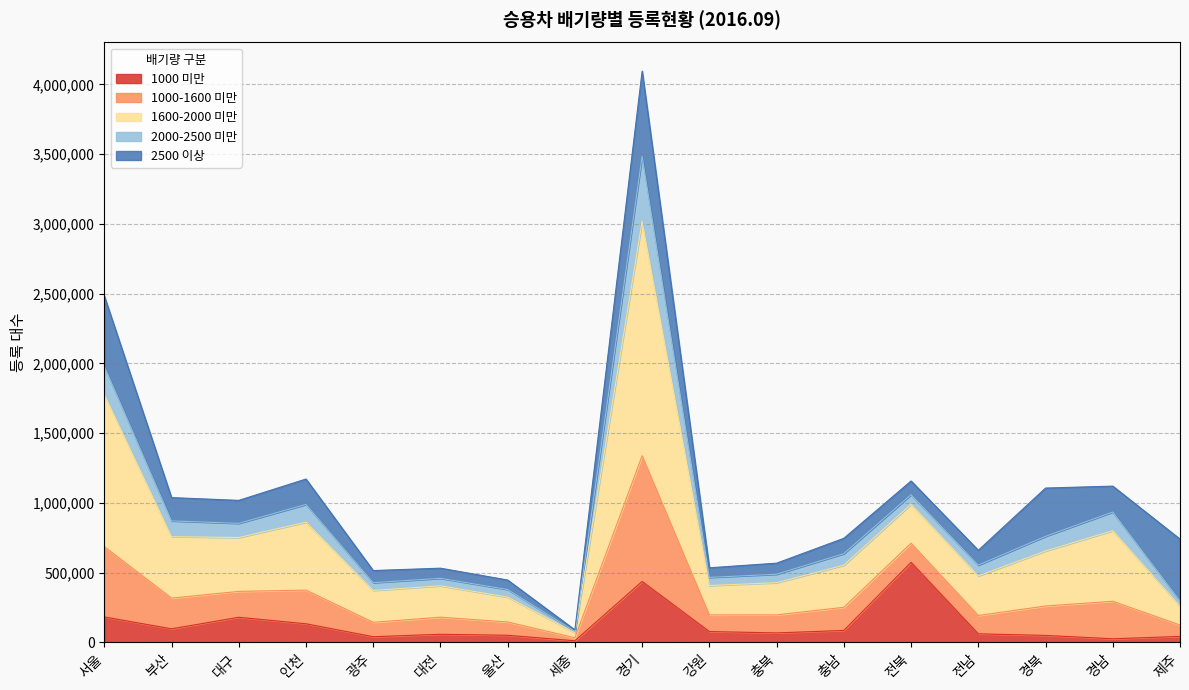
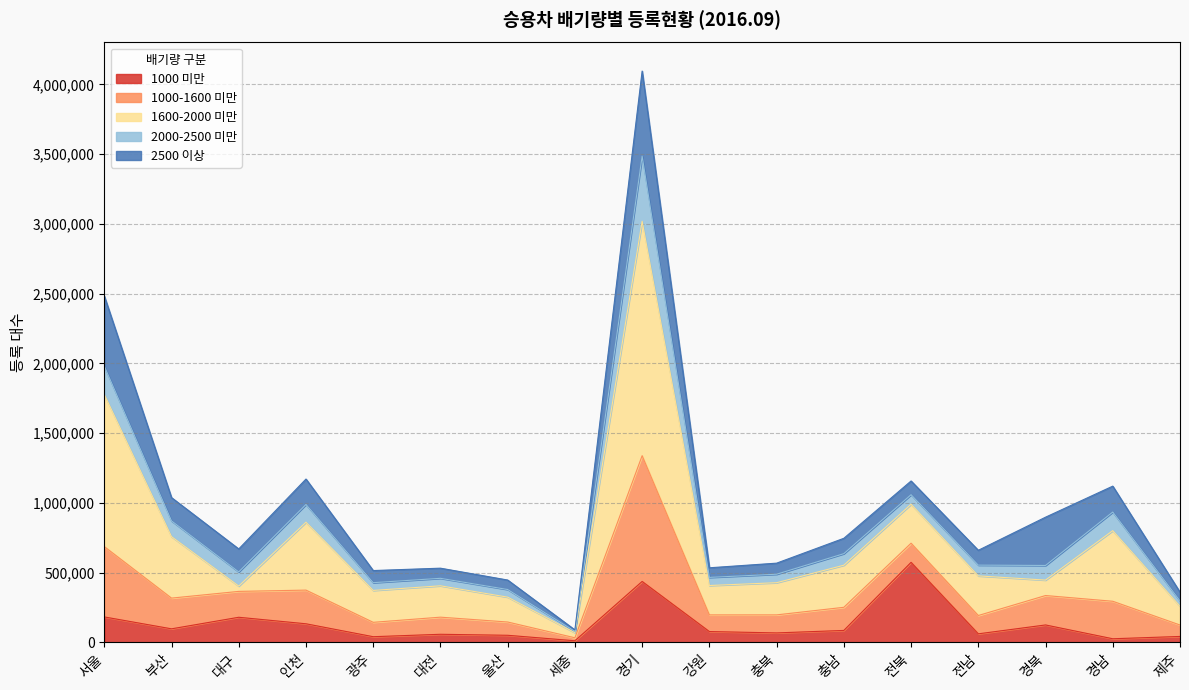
1600-2000 미만, 대구: 390,000 -> 40,000
1000 미만, 경북: 50,000 -> 120,000
1600-2000 미만, 경북: 390,000 -> 110,000
2500 이상, 제주: 440,000 -> 60,000
